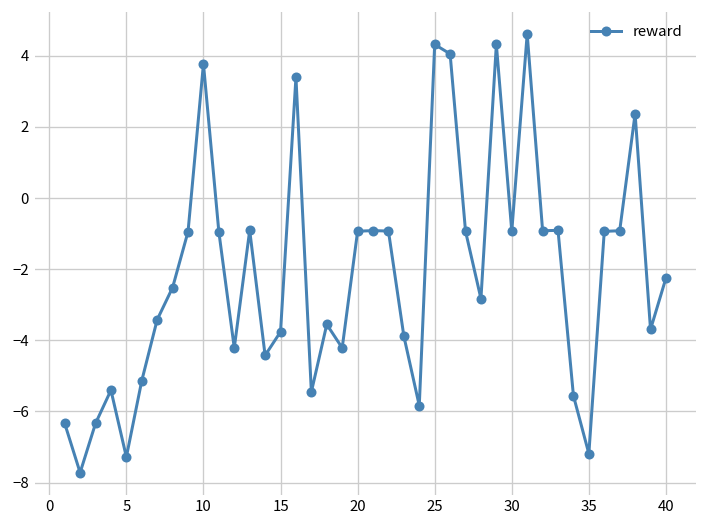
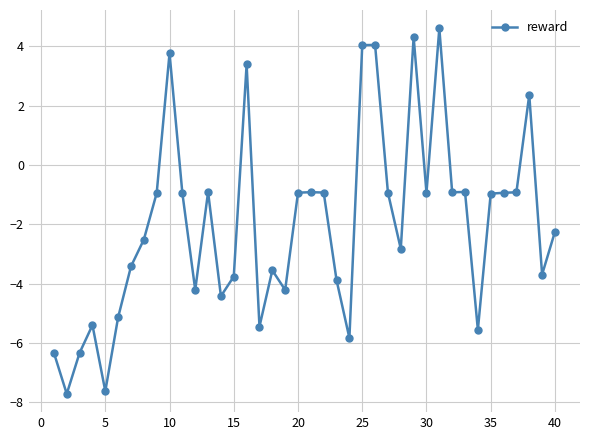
5: -7.3 -> -7.6
25: 4.3 -> 4.0
35: -7.2 -> -1.0
